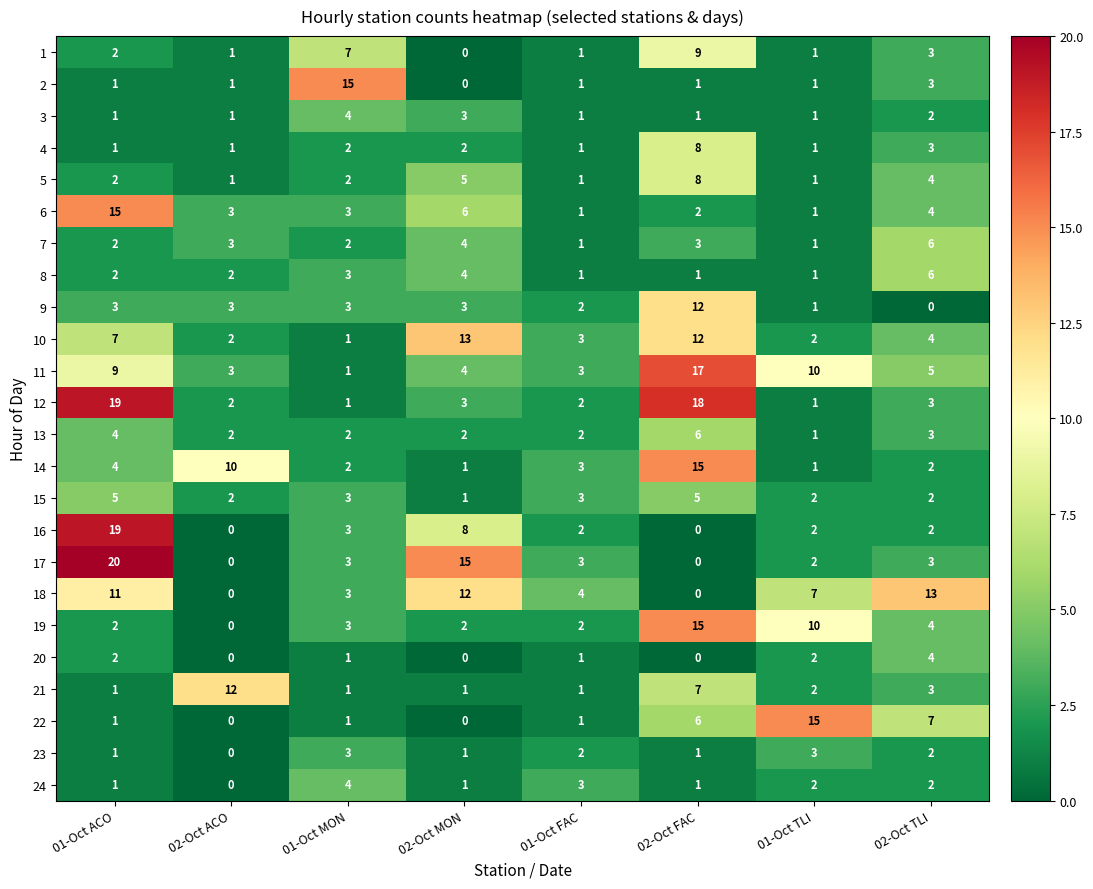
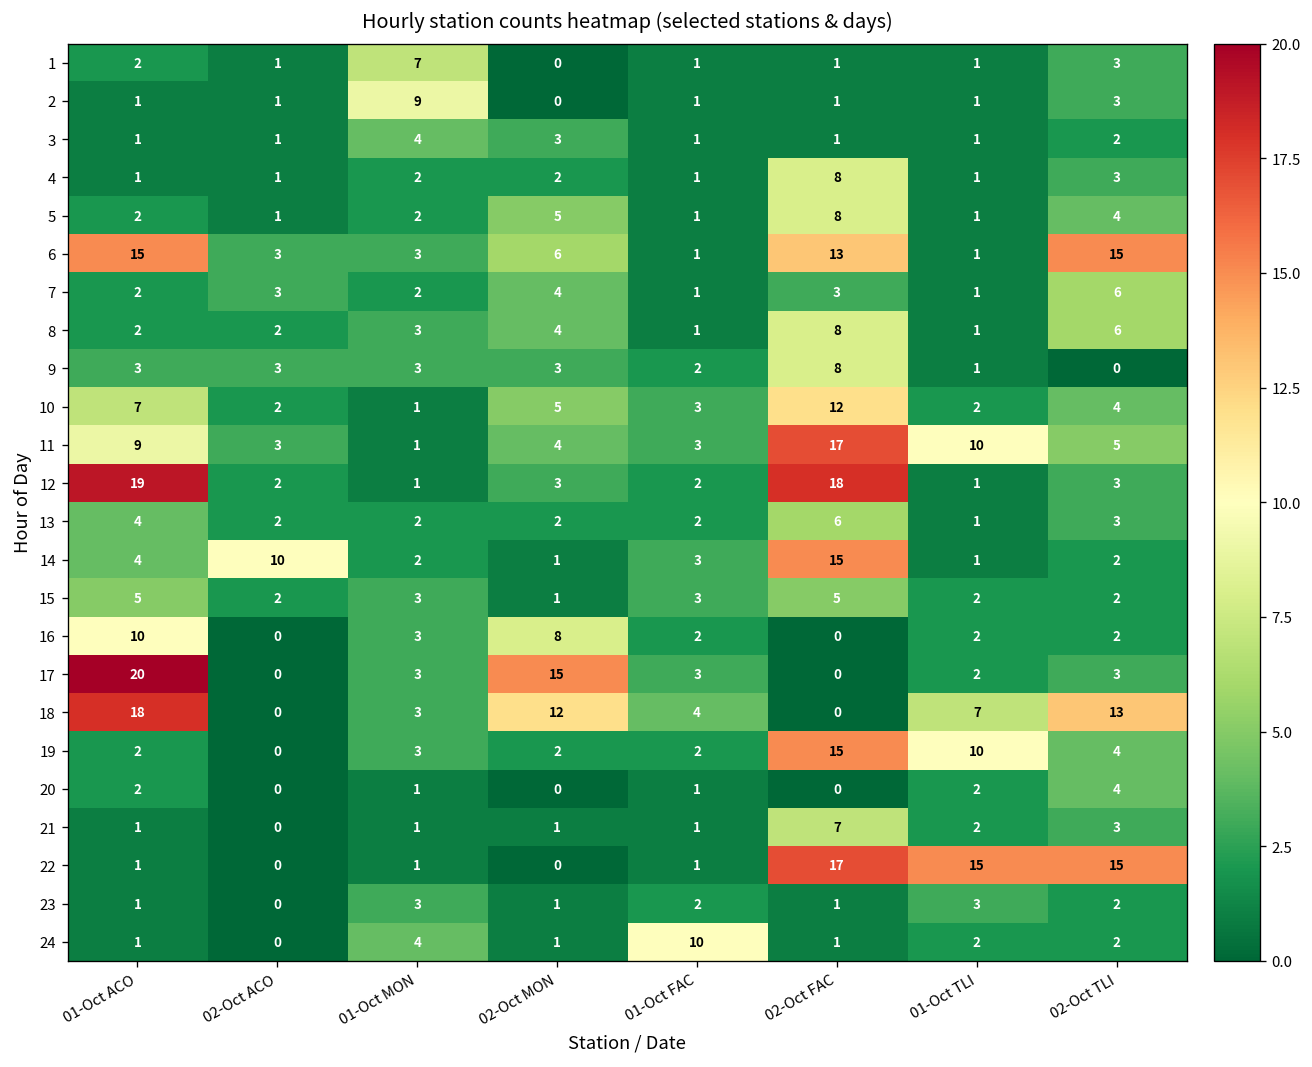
1, 02-Oct FAC: 9 -> 1
2, 01-Oct MON: 15 -> 9
6, 02-Oct FAC: 2 -> 13
6, 02-Oct TLI: 4 -> 15
8, 02-Oct FAC: 1 -> 8
9, 02-Oct FAC: 12 -> 8
10, 02-Oct MON: 13 -> 5
16, 01-Oct ACO: 19 -> 10
18, 01-Oct ACO: 11 -> 18
21, 02-Oct ACO: 12 -> 0
22, 02-Oct FAC: 6 -> 17
22, 02-Oct TLI: 7 -> 15
24, 01-Oct FAC: 3 -> 10
